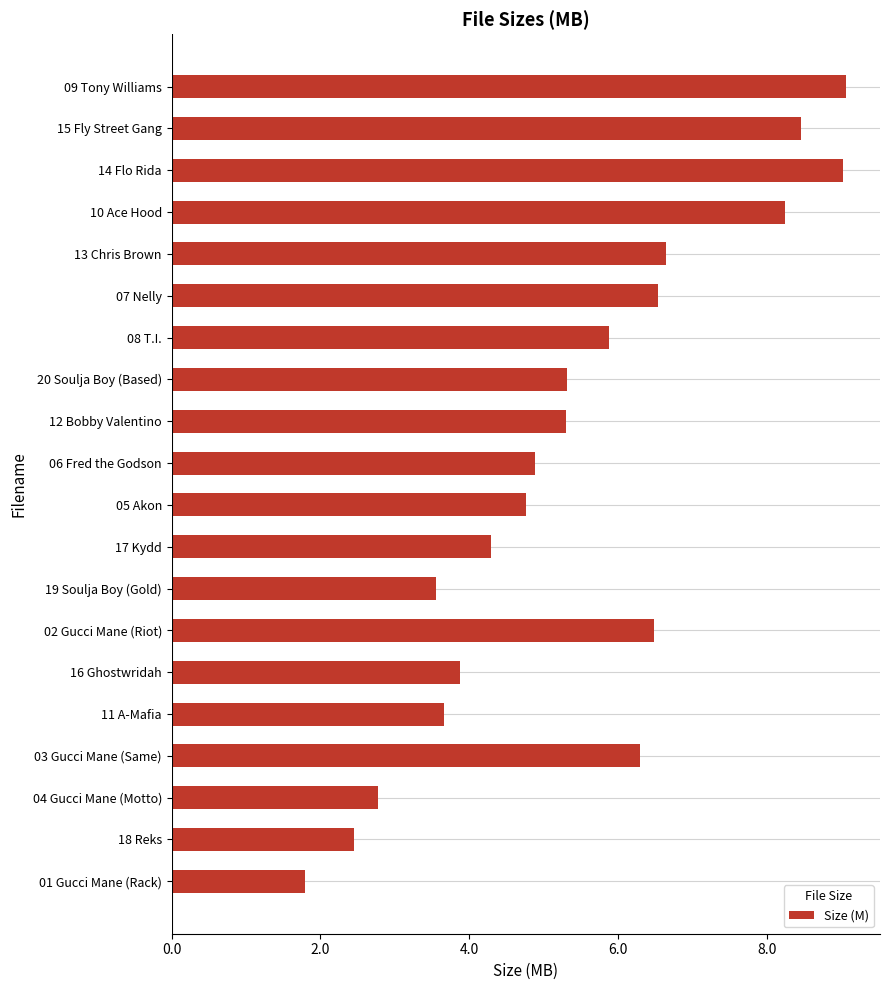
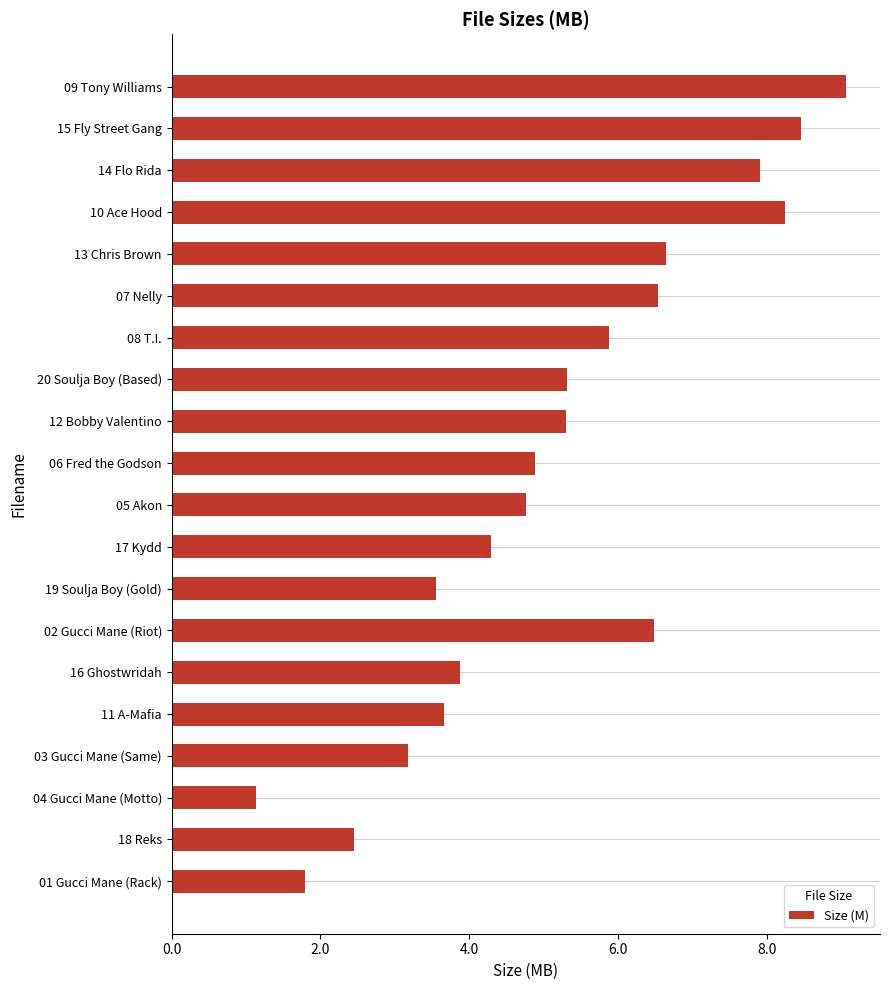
14 Flo Rida: 9.0 -> 7.9
03 Gucci Mane (Same): 6.3 -> 3.2
04 Gucci Mane (Motto): 2.8 -> 1.1
